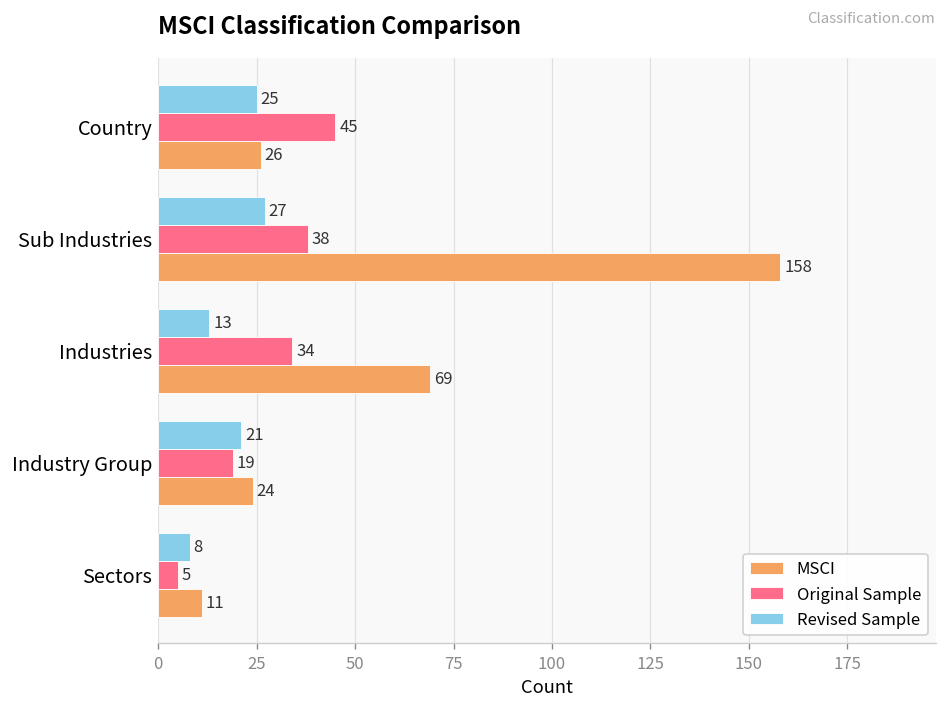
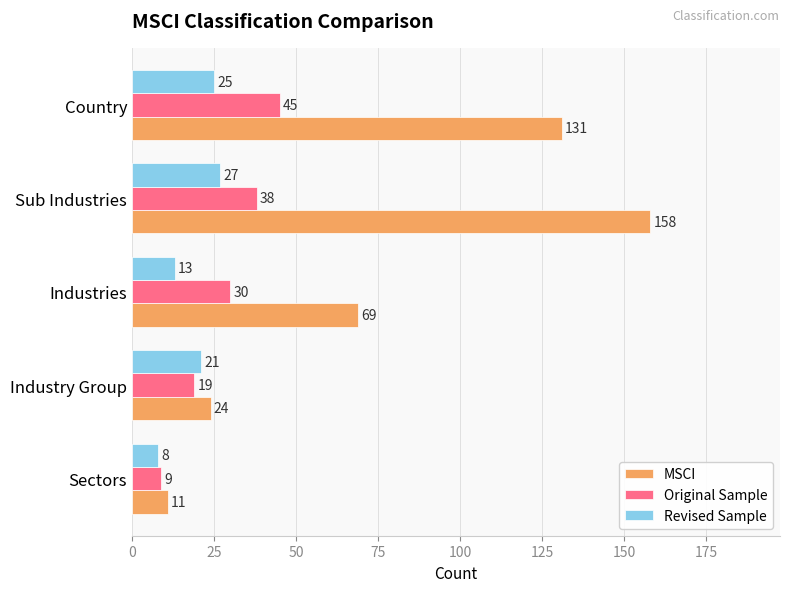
MSCI, Country: 26 -> 131
Original Sample, Industries: 34 -> 30
Original Sample, Sectors: 5 -> 9
